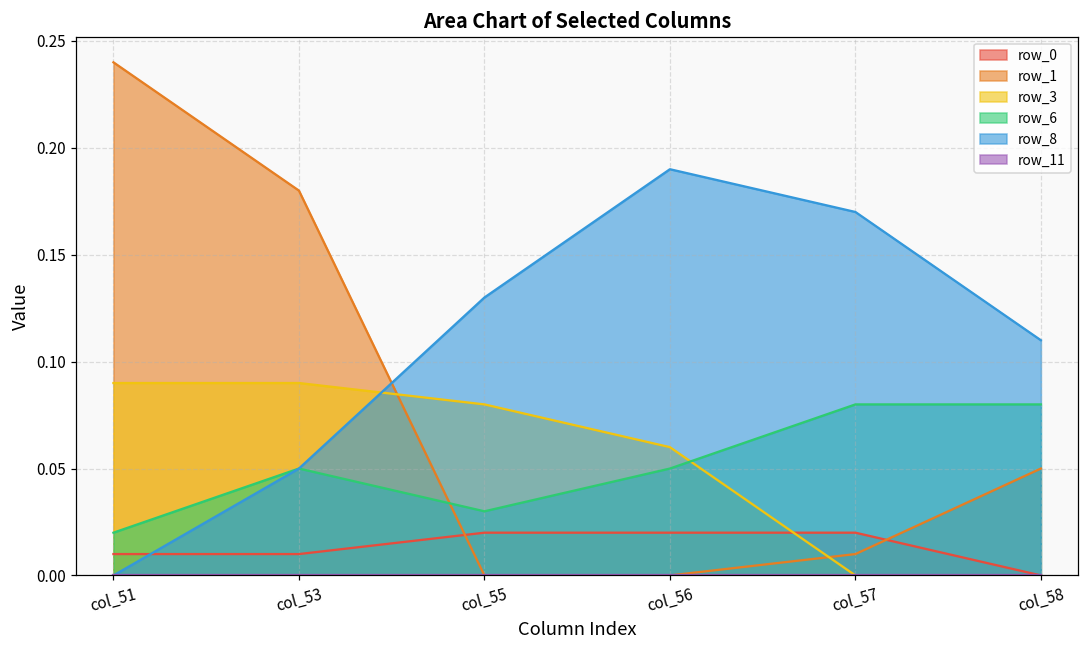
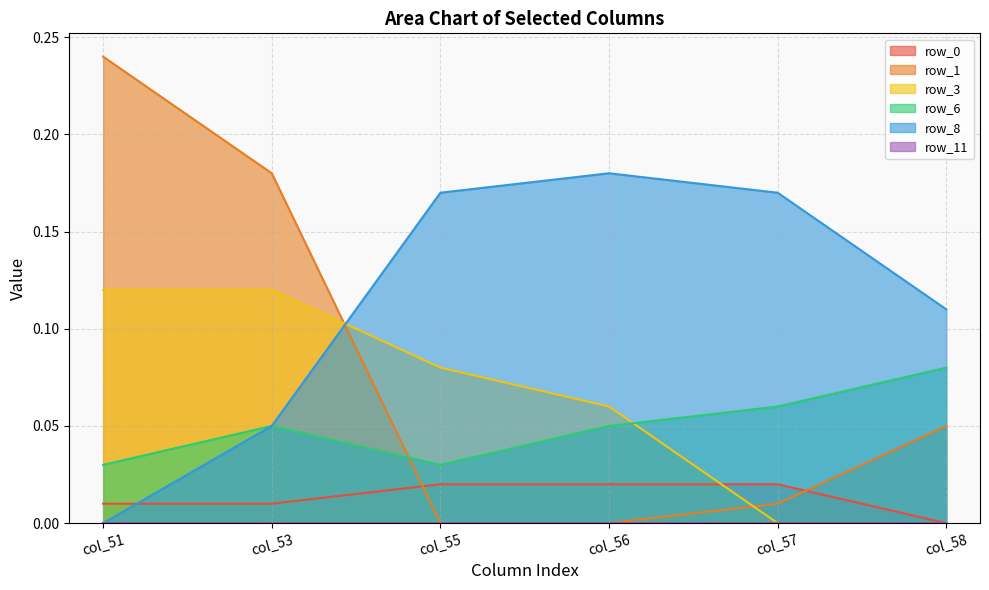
row_3, col_51: 0.09 -> 0.12
row_6, col_51: 0.02 -> 0.03
row_3, col_53: 0.09 -> 0.12
row_8, col_55: 0.13 -> 0.17
row_8, col_56: 0.19 -> 0.18
row_6, col_57: 0.08 -> 0.06
